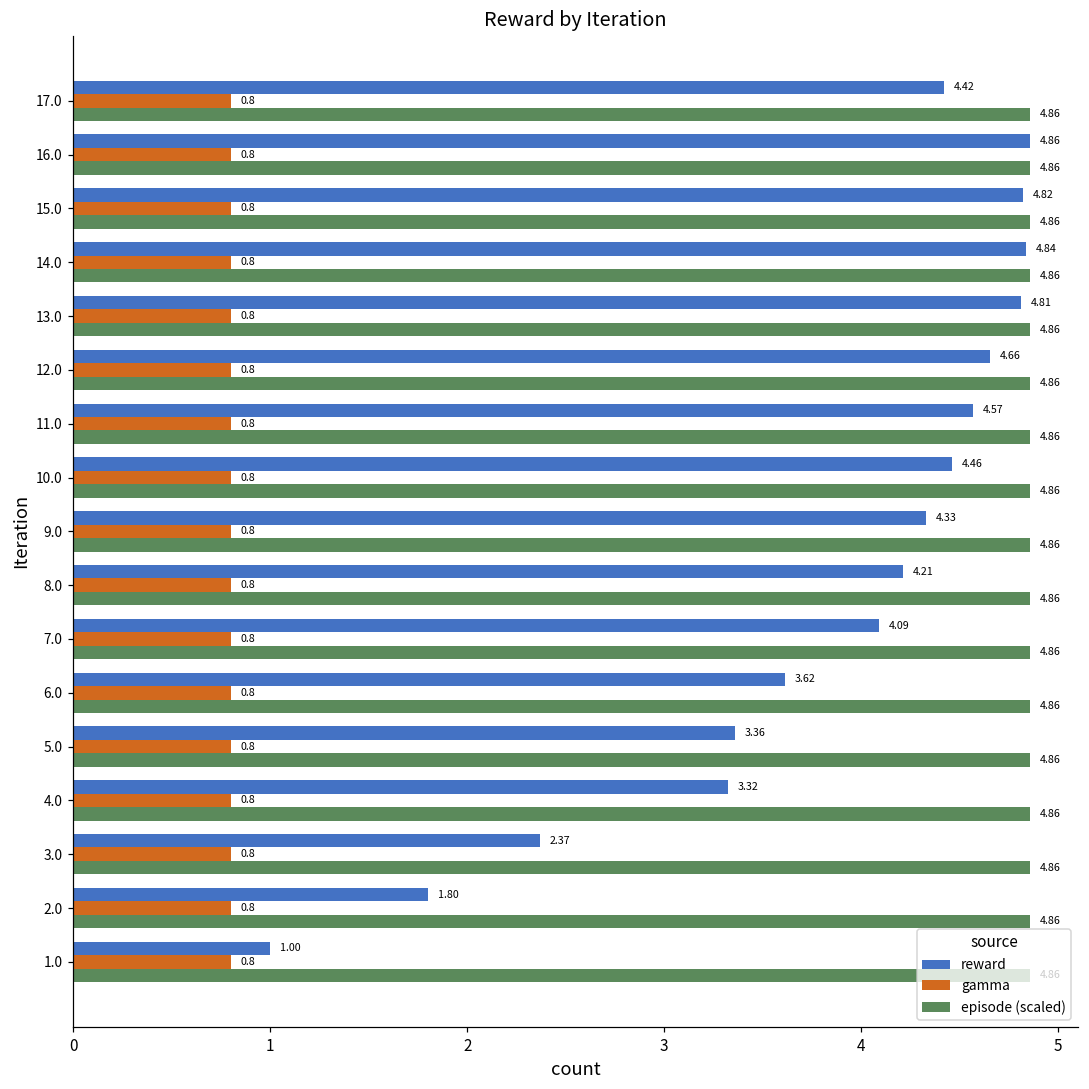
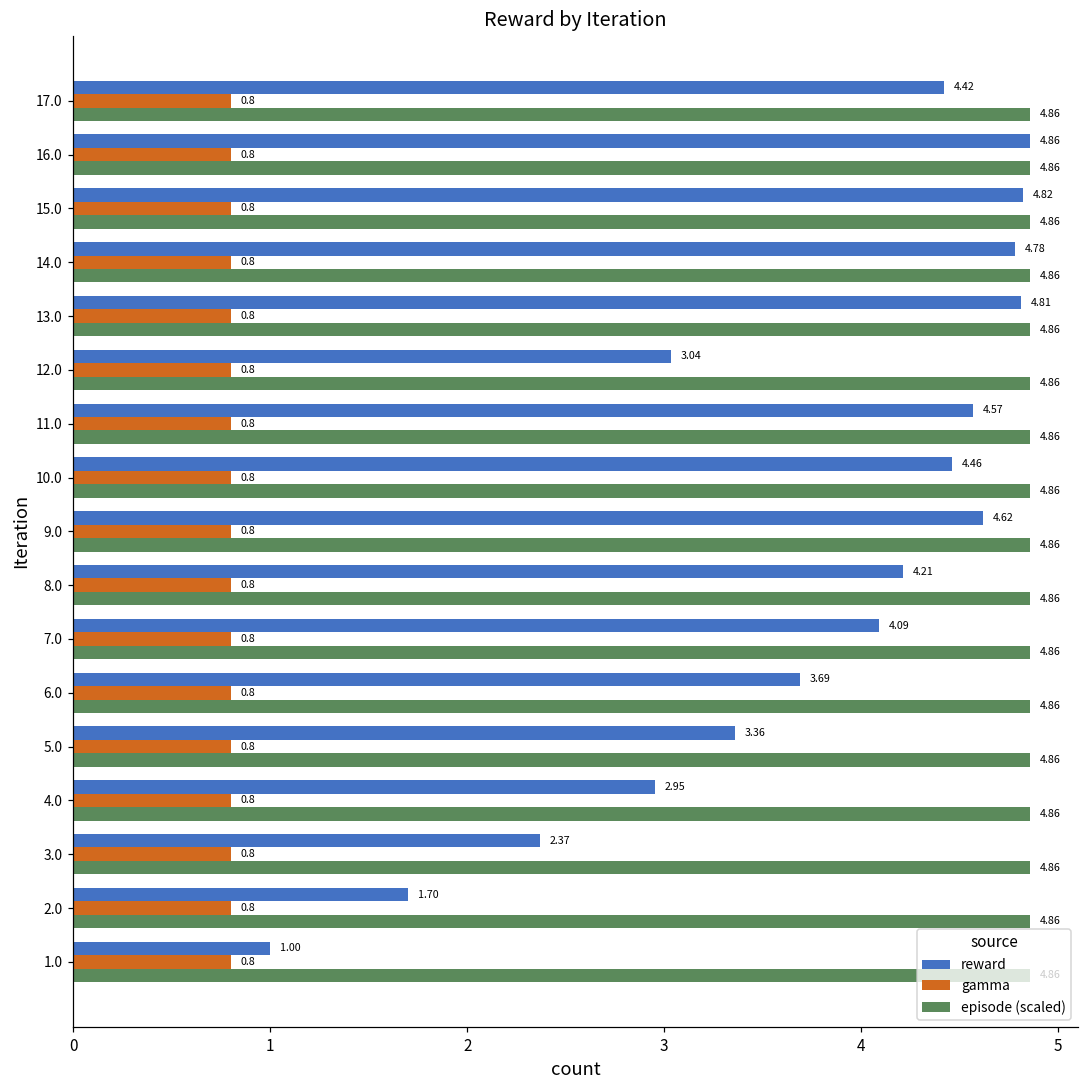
reward, 14.0: 4.84 -> 4.78
reward, 12.0: 4.66 -> 3.04
reward, 9.0: 4.33 -> 4.62
reward, 6.0: 3.62 -> 3.69
reward, 4.0: 3.32 -> 2.95
reward, 2.0: 1.80 -> 1.70
